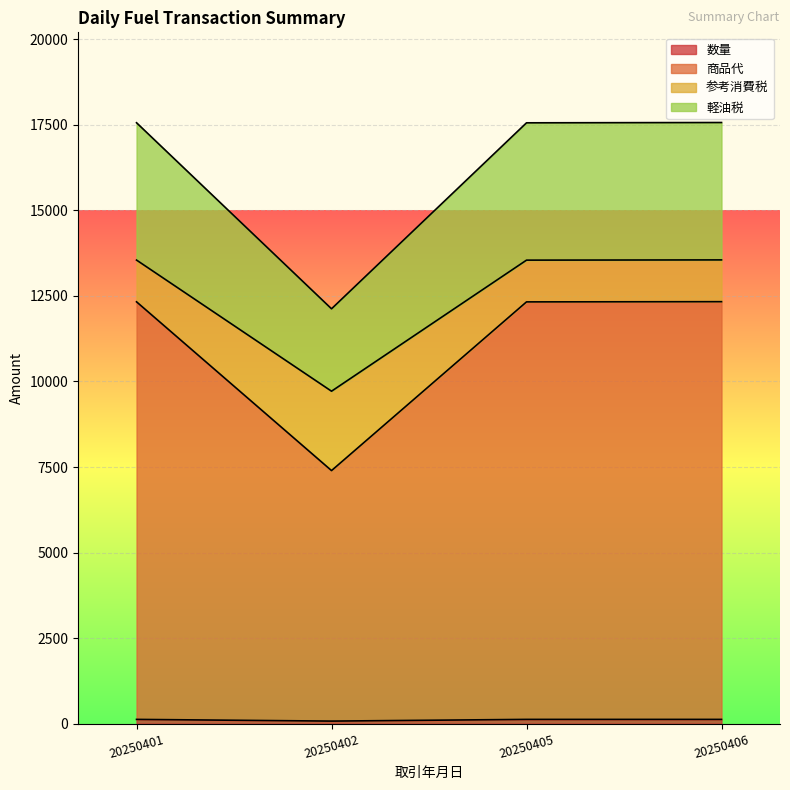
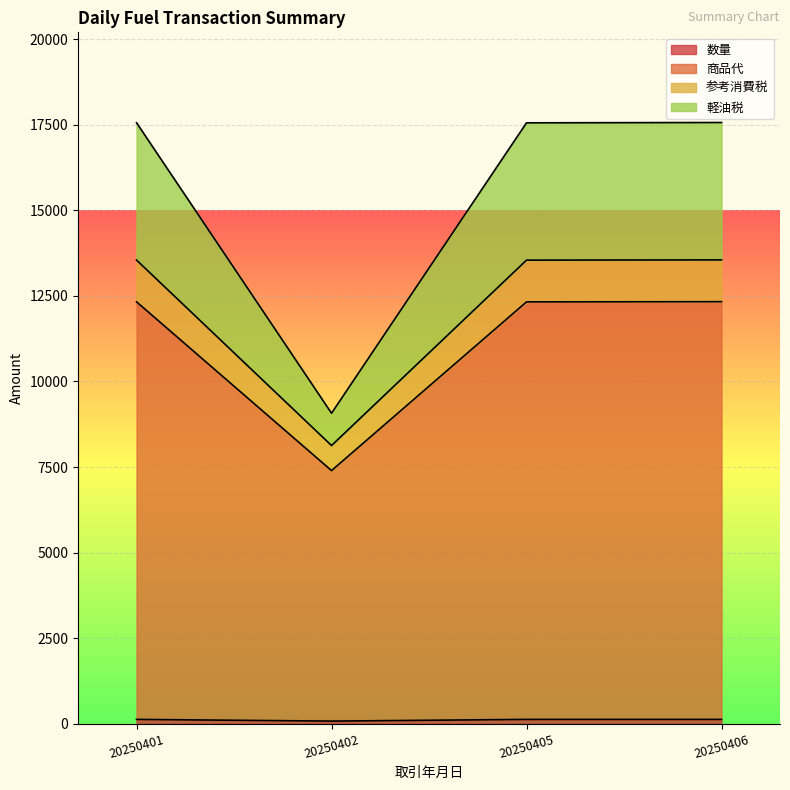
参考消費税, 20250402: 2300 -> 700
軽油税, 20250402: 2400 -> 900
